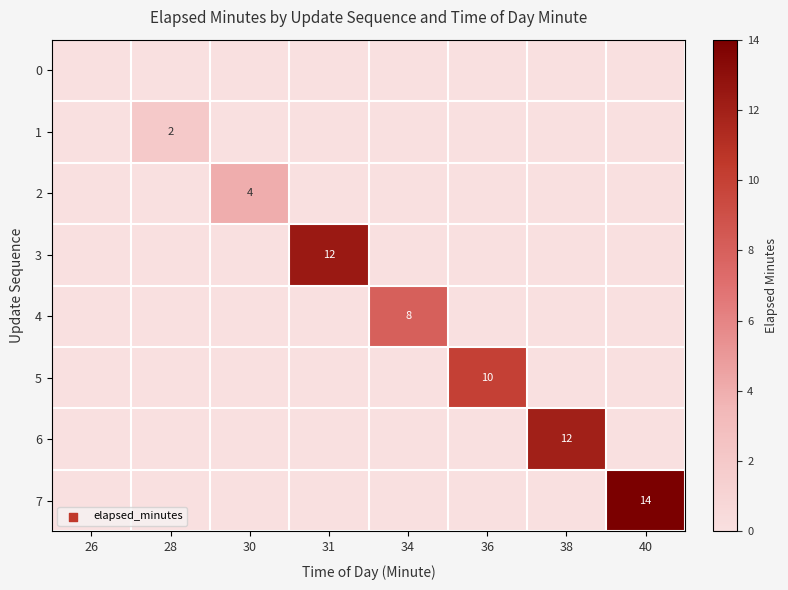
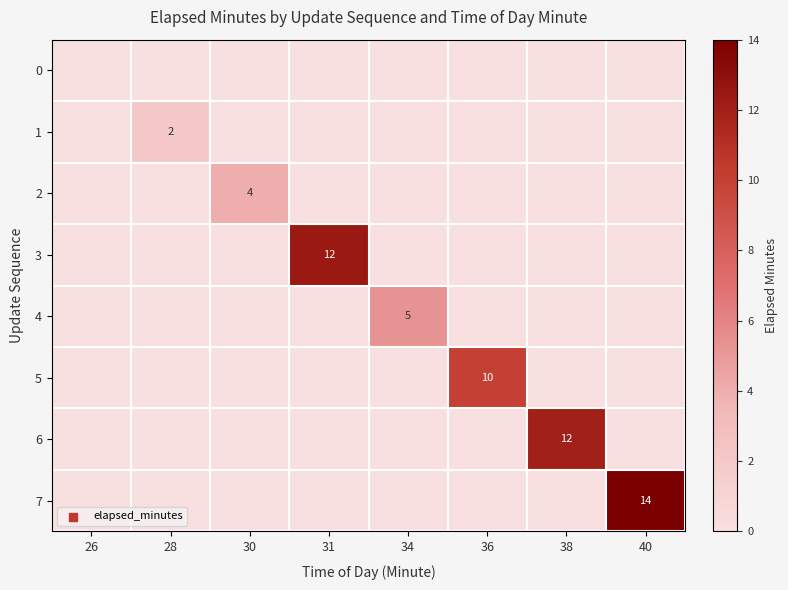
4, 34: 8 -> 5
